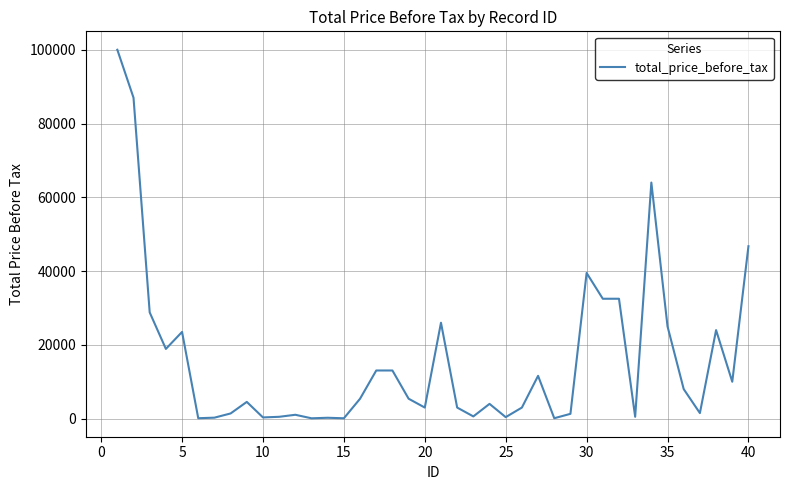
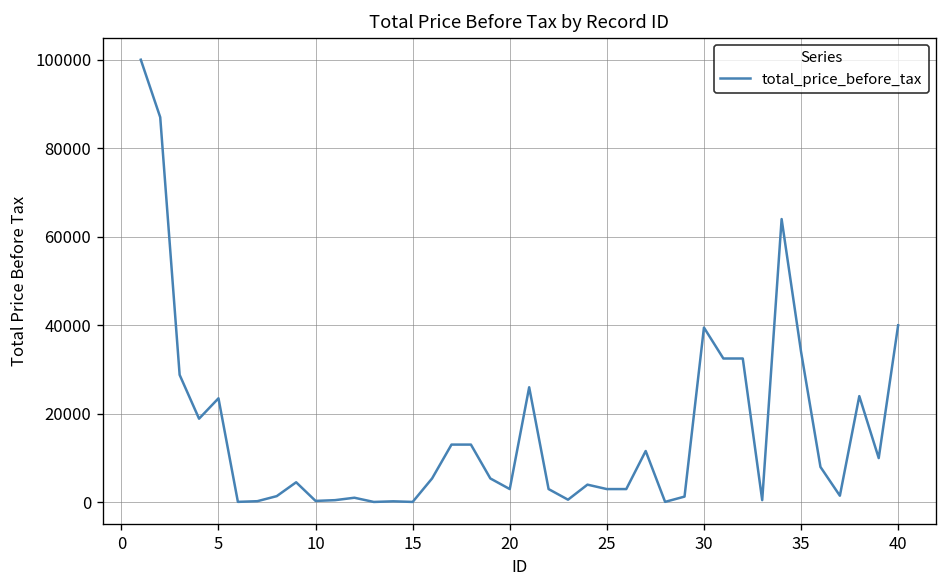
25: 0 -> 3000
35: 25000 -> 34000
40: 47000 -> 40000
